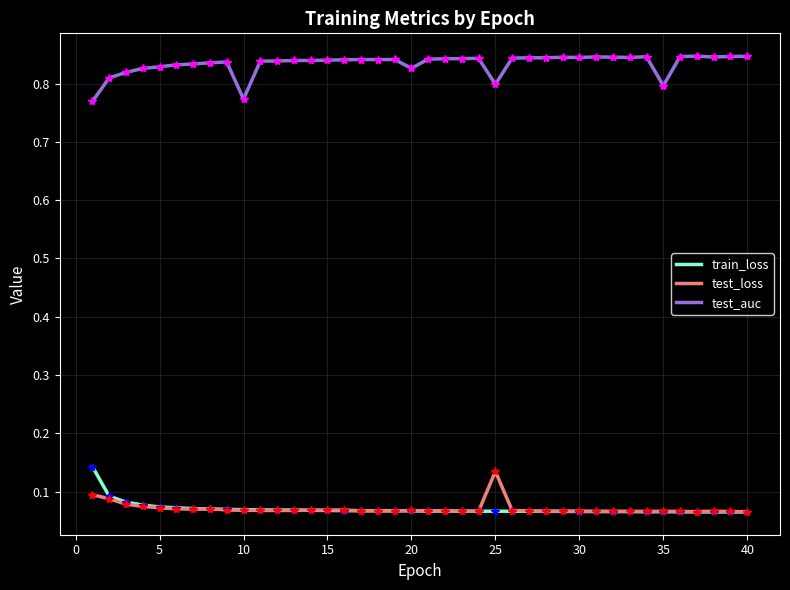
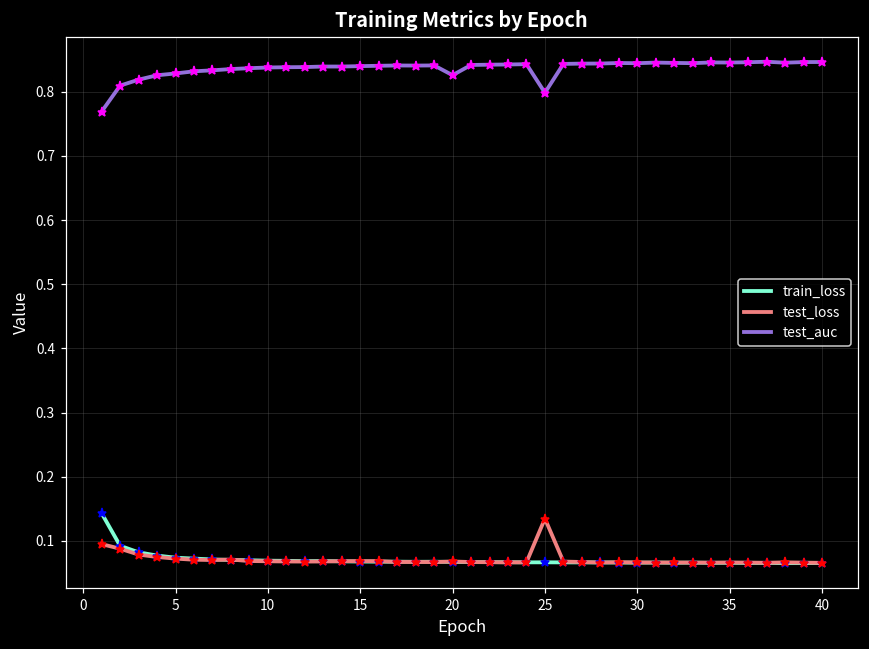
test_auc, 10: 0.77 -> 0.84
test_auc, 35: 0.80 -> 0.85
